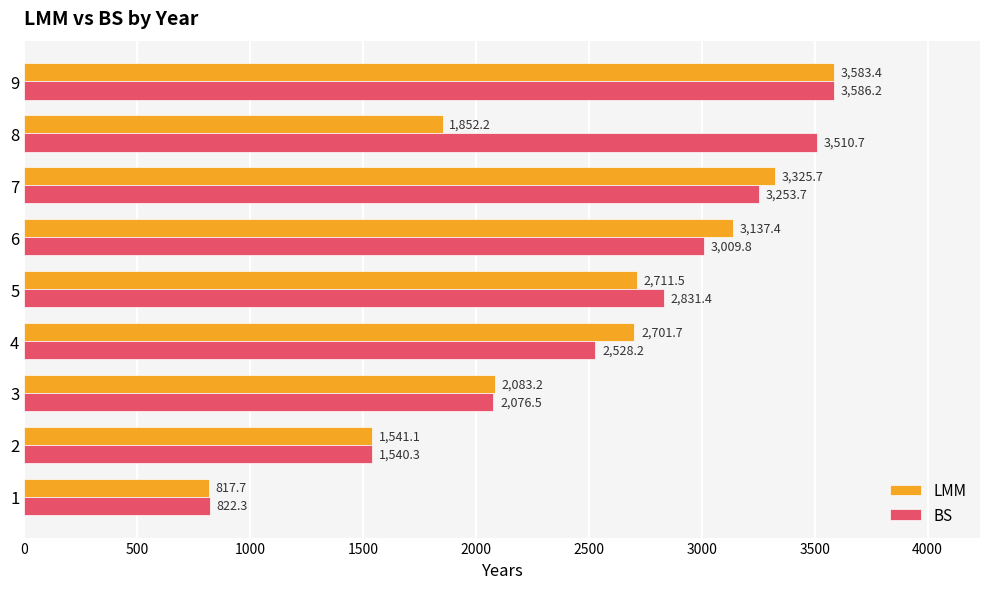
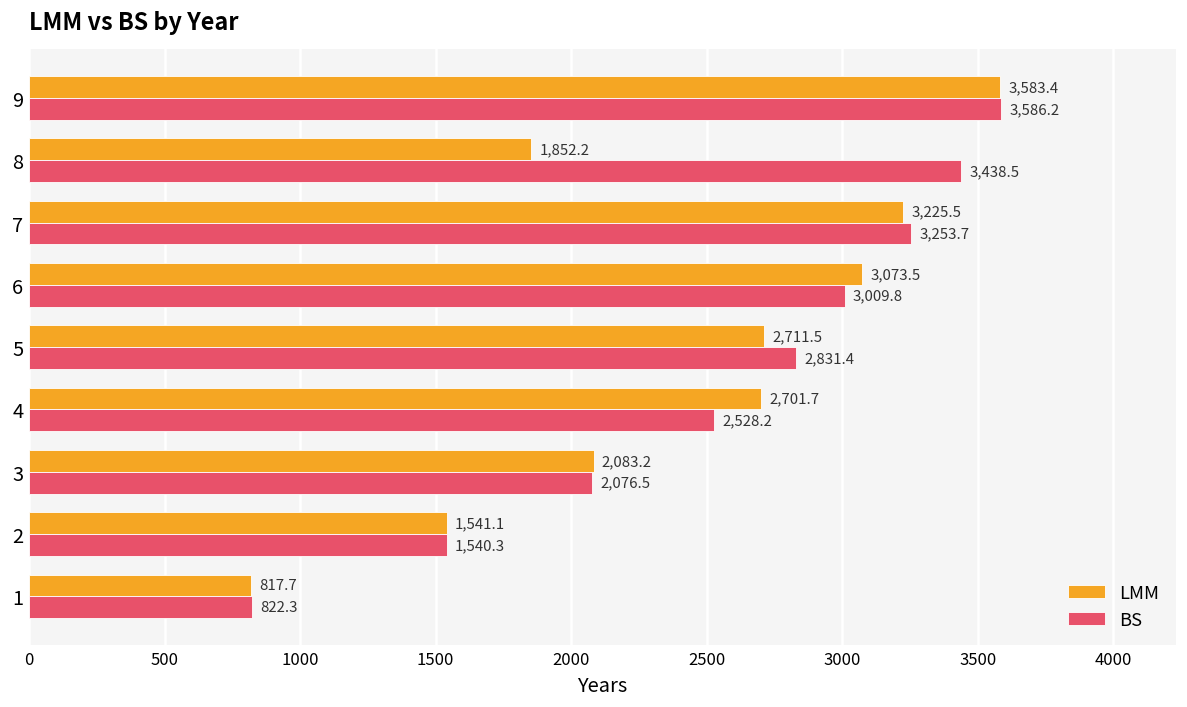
BS, 8: 3,510.7 -> 3,438.5
LMM, 7: 3,325.7 -> 3,225.5
LMM, 6: 3,137.4 -> 3,073.5
